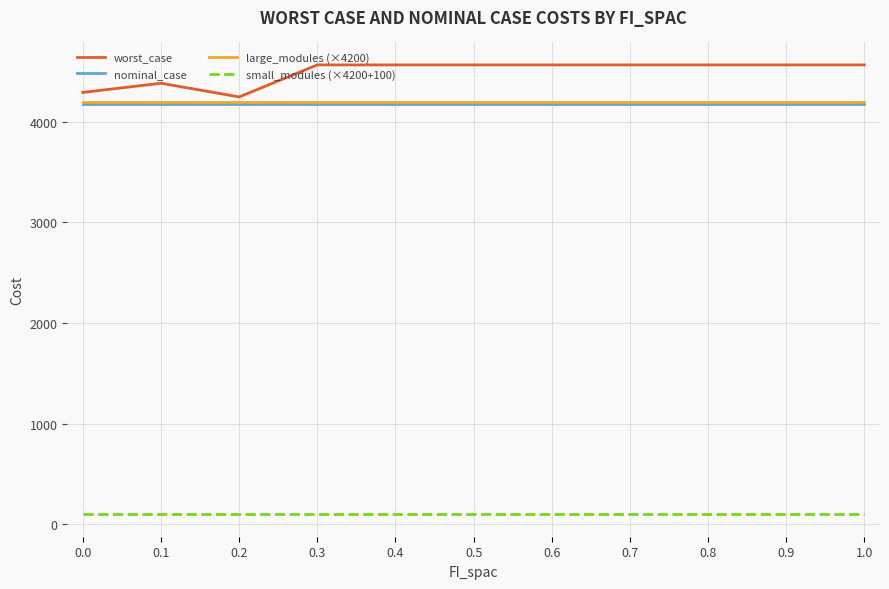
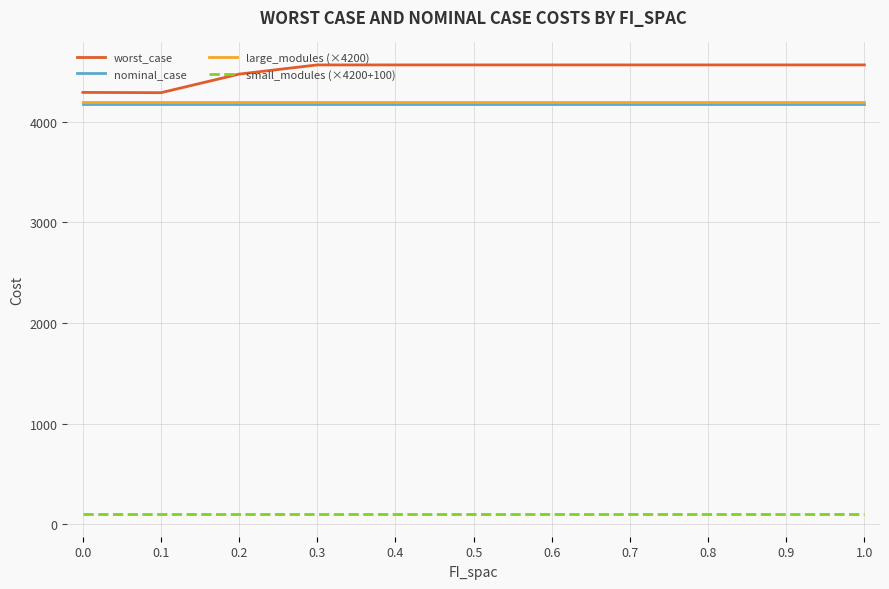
worst_case, 0.1: 4380 -> 4290
worst_case, 0.2: 4250 -> 4470
